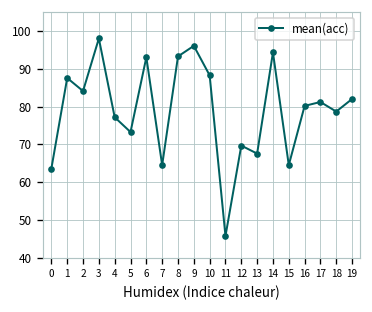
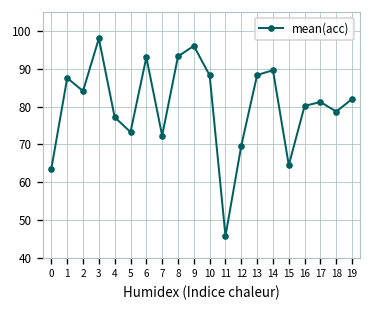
7: 65 -> 72
13: 68 -> 88
14: 94 -> 90
